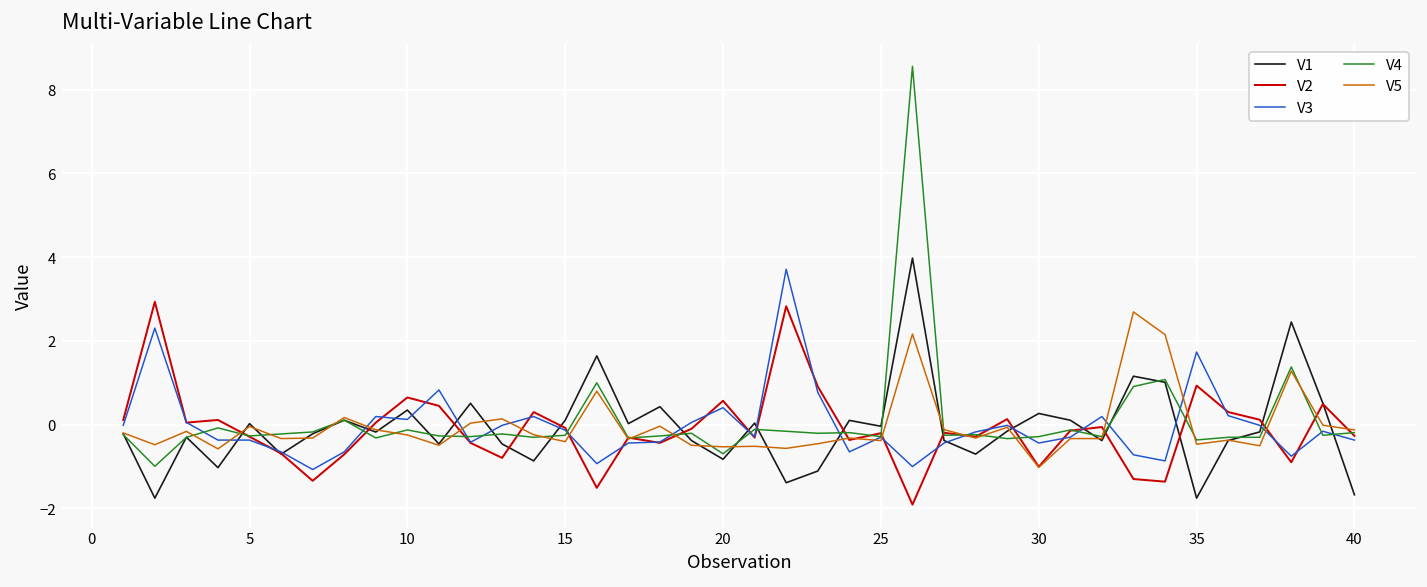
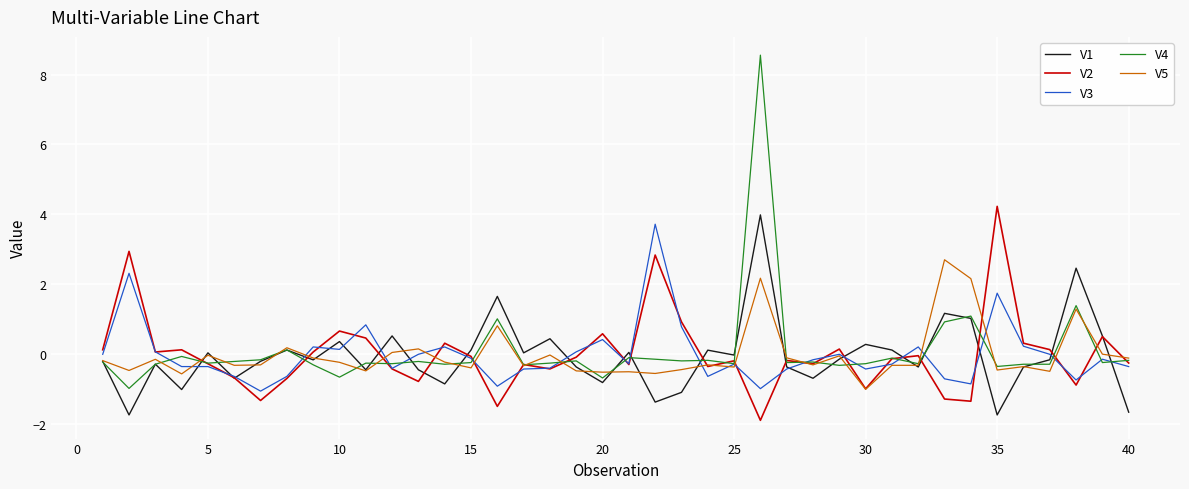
V4, 10: -0.1 -> -0.7
V2, 35: 0.9 -> 4.2
